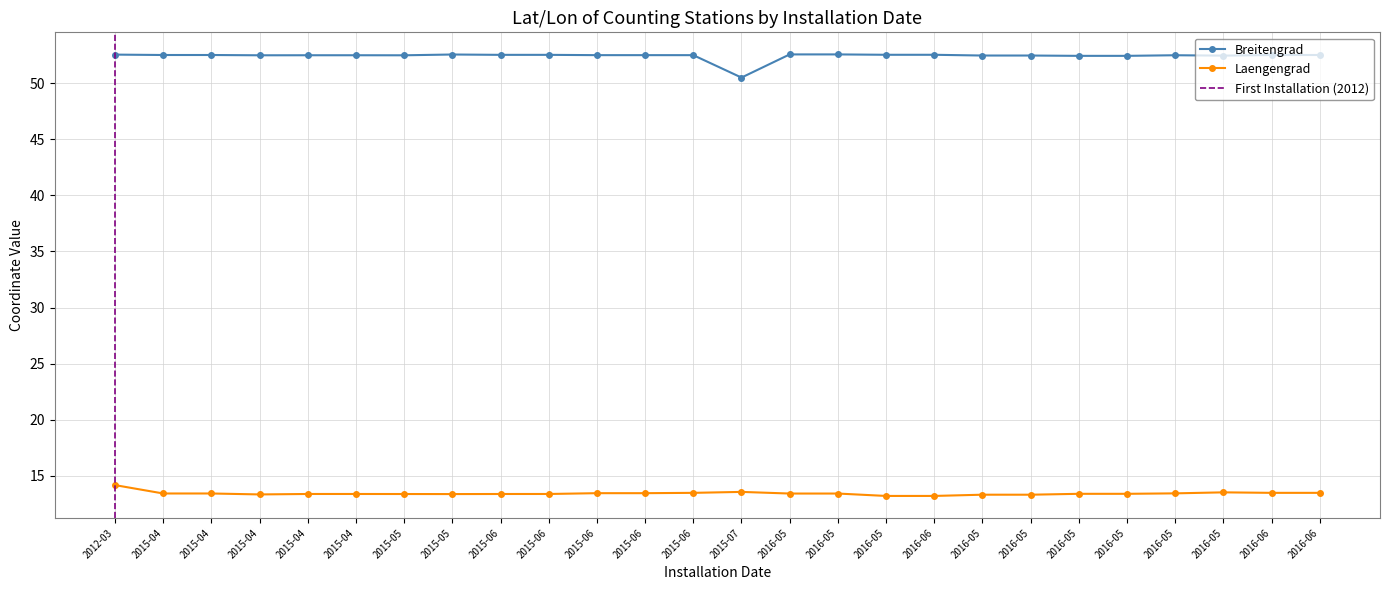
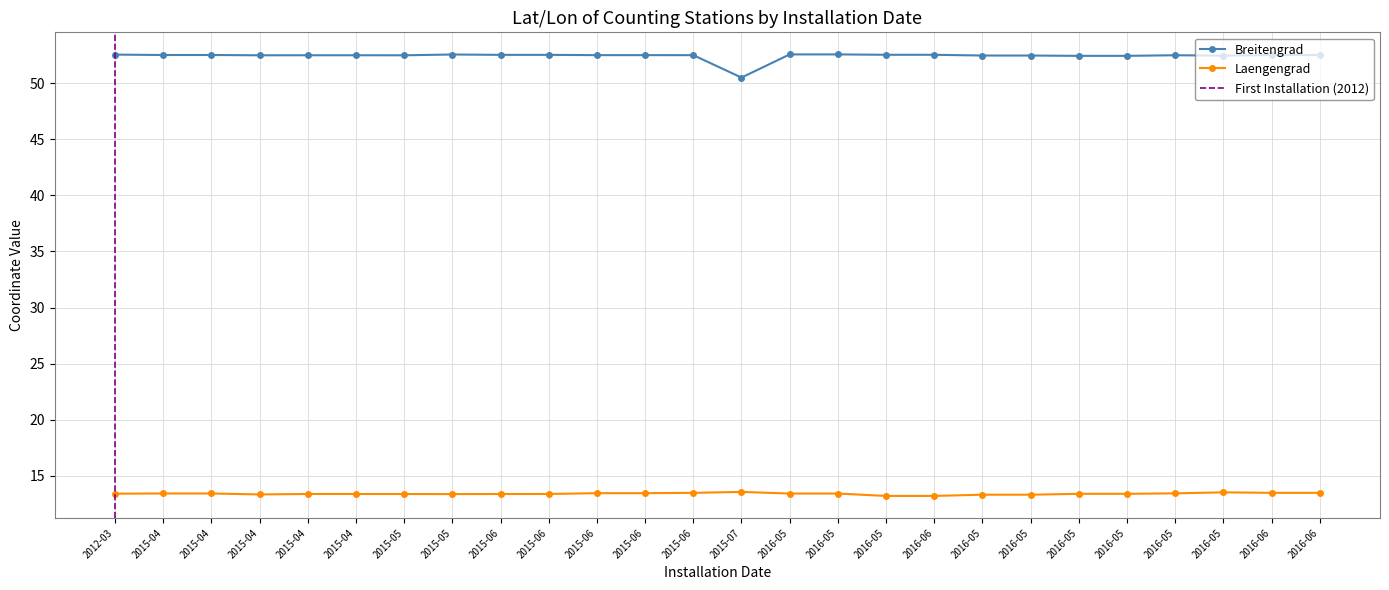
Laengengrad, 2012-03: 14.2 -> 13.4
